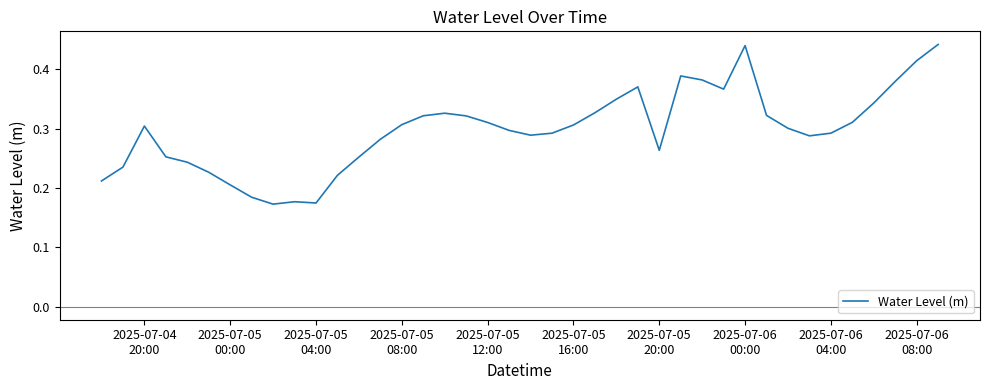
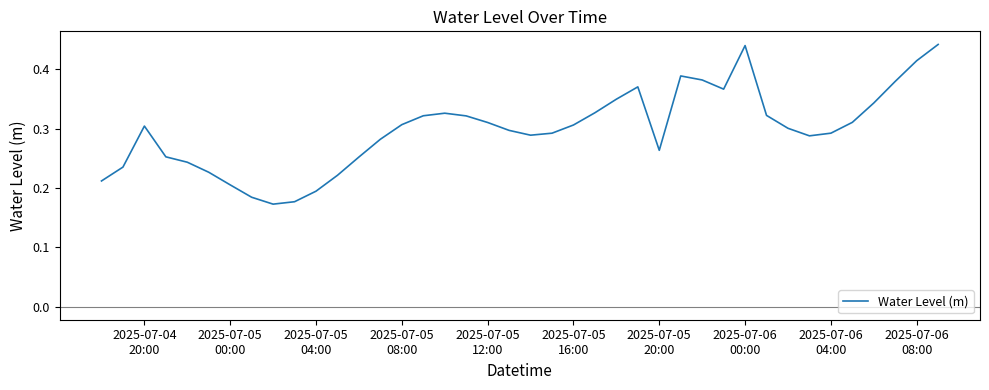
2025-07-05 04:00: 0.17 -> 0.19
